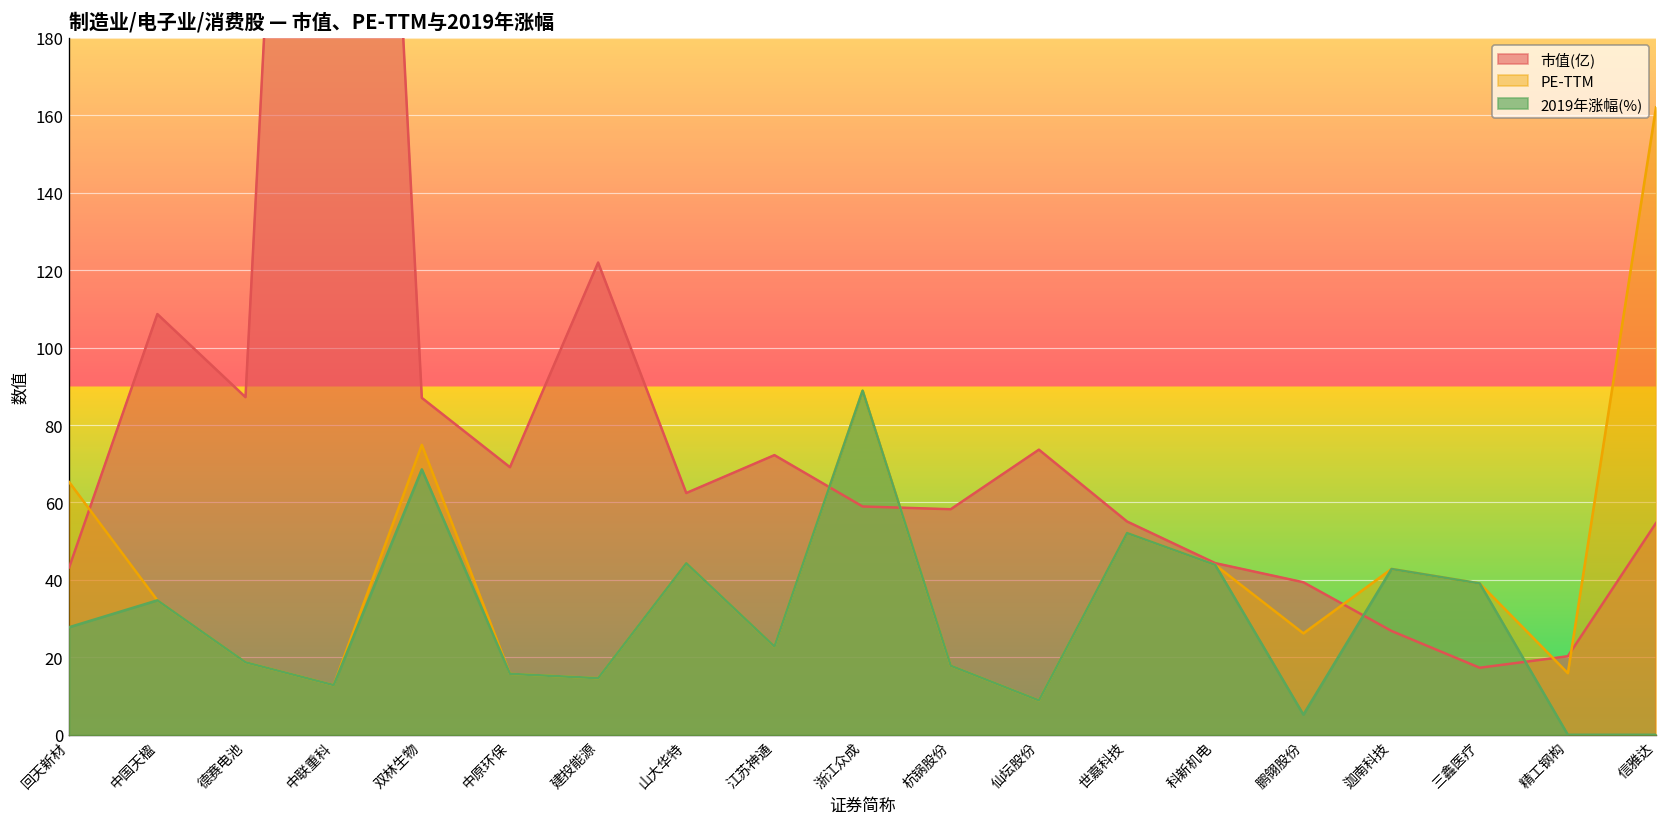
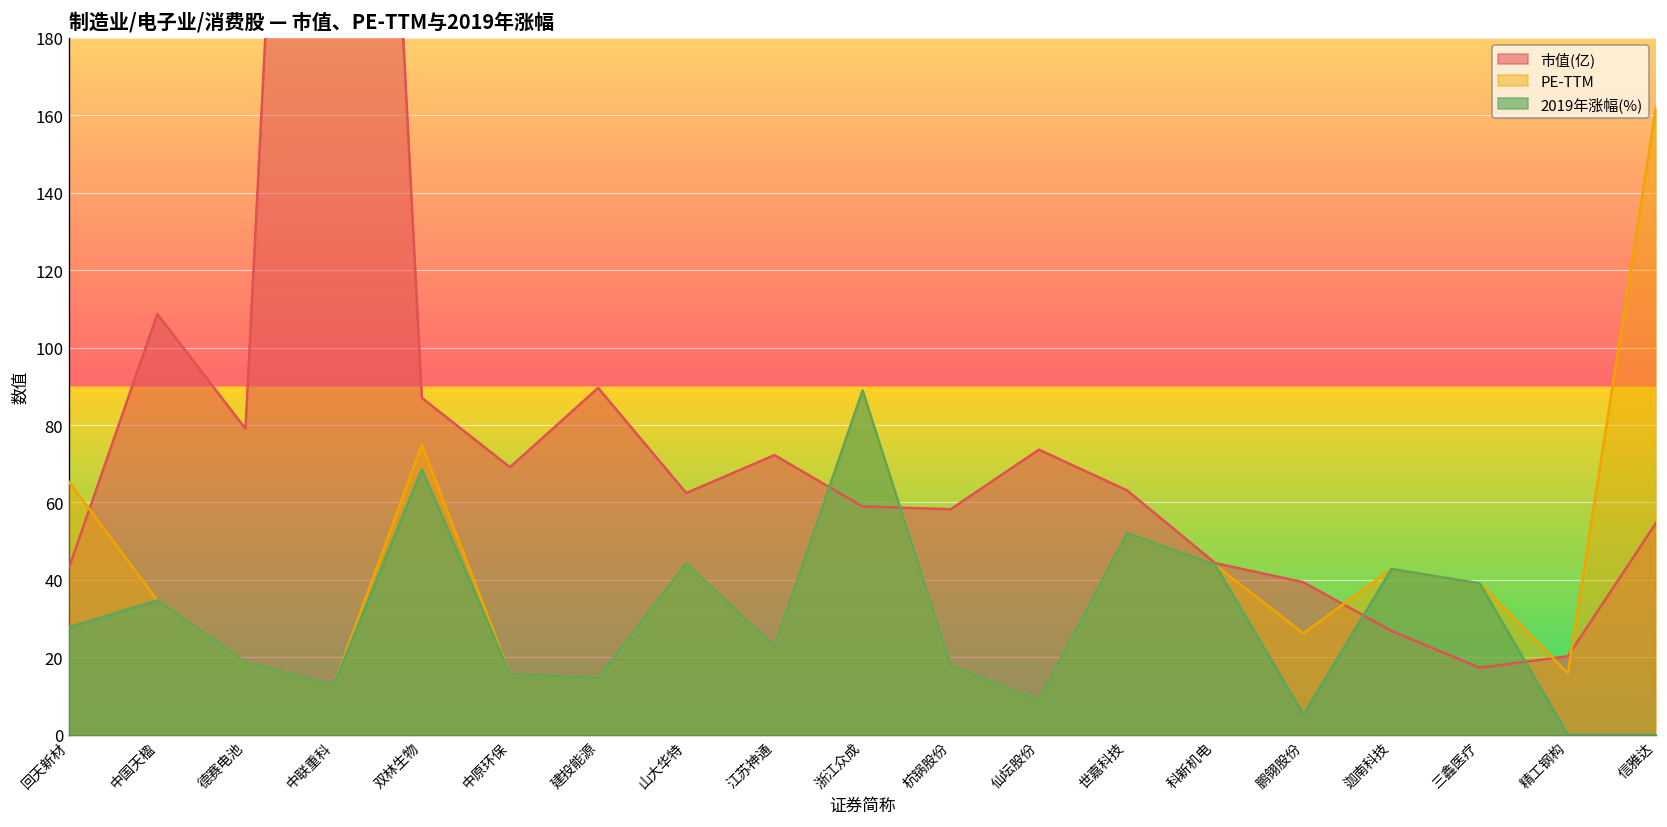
市值(亿), 德赛电池: 87 -> 79
市值(亿), 建投能源: 122 -> 90
市值(亿), 世嘉科技: 55 -> 63
